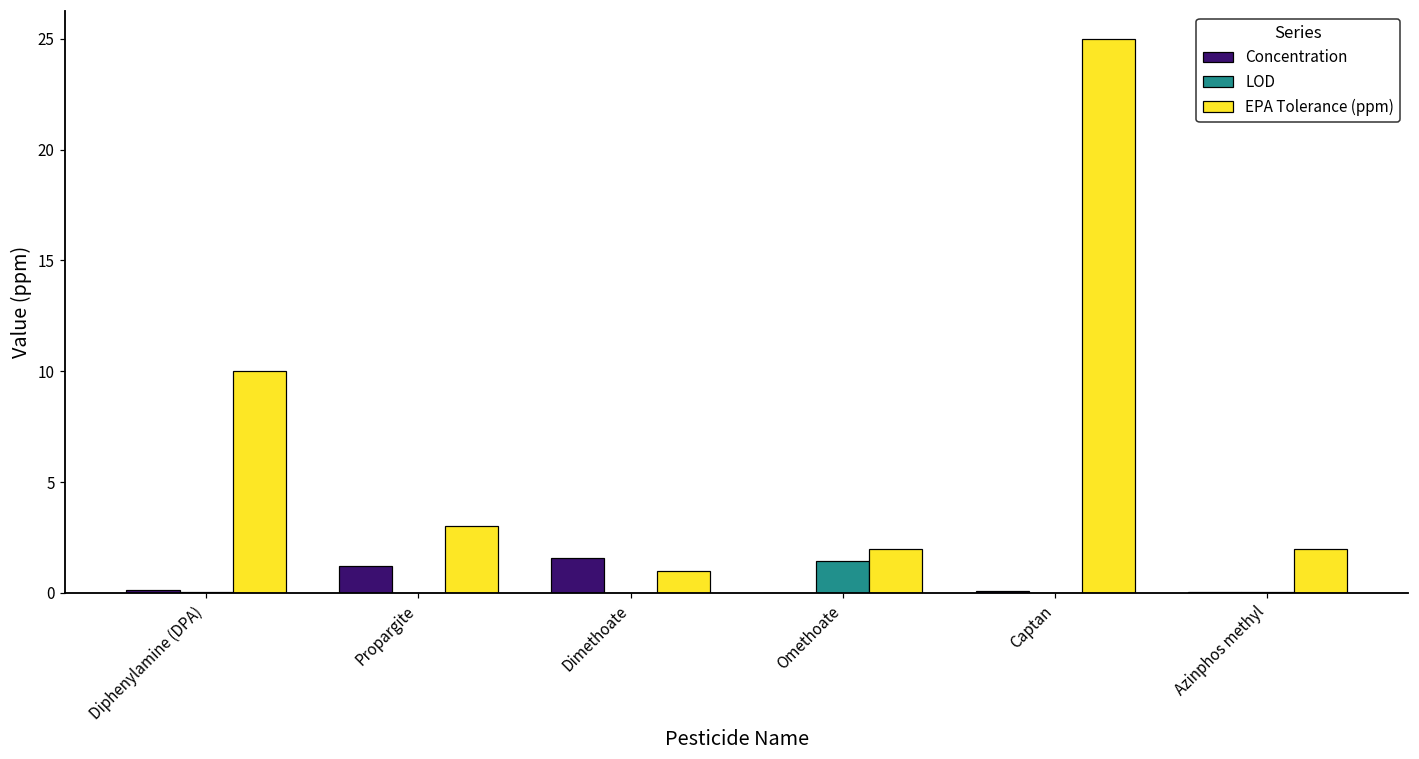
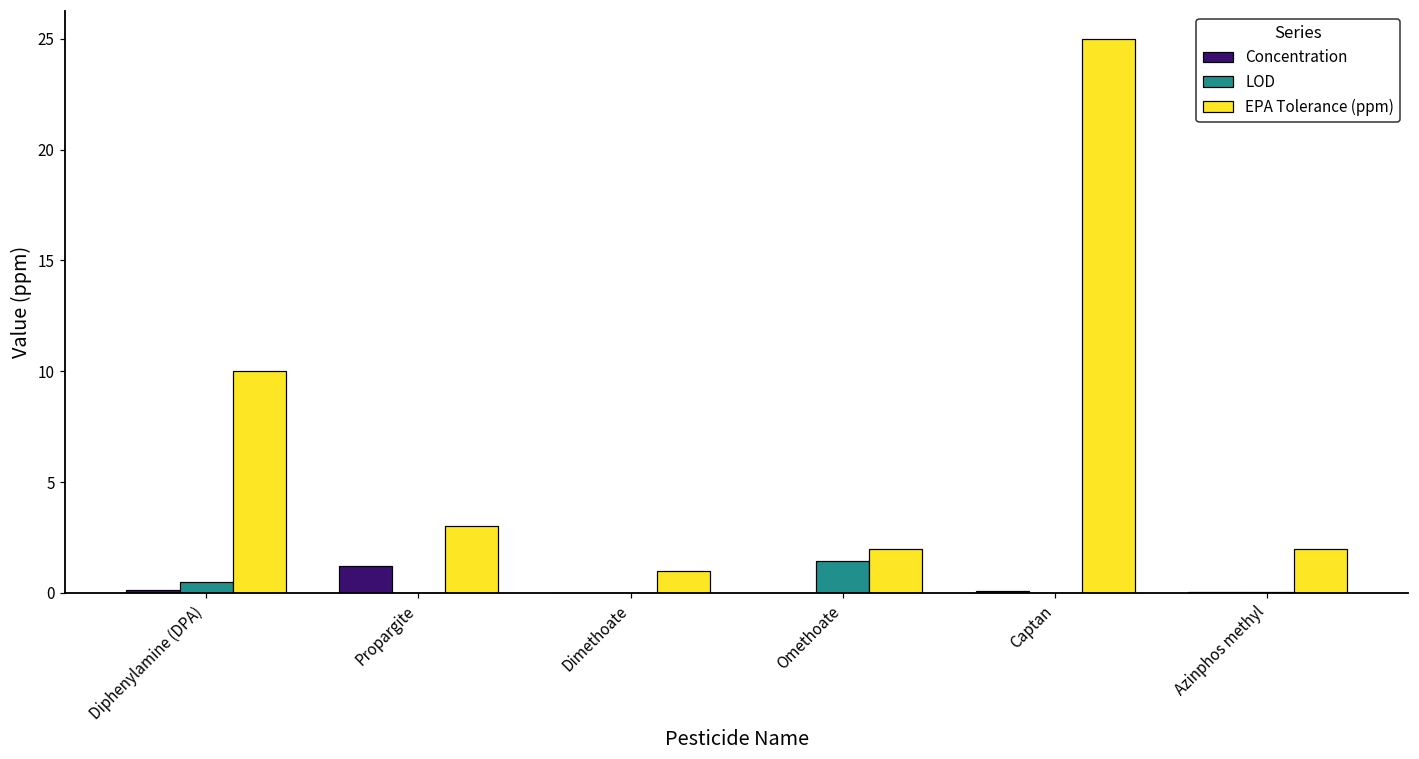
LOD, Diphenylamine (DPA): 0.0 -> 0.5
Concentration, Dimethoate: 1.6 -> 0.0
